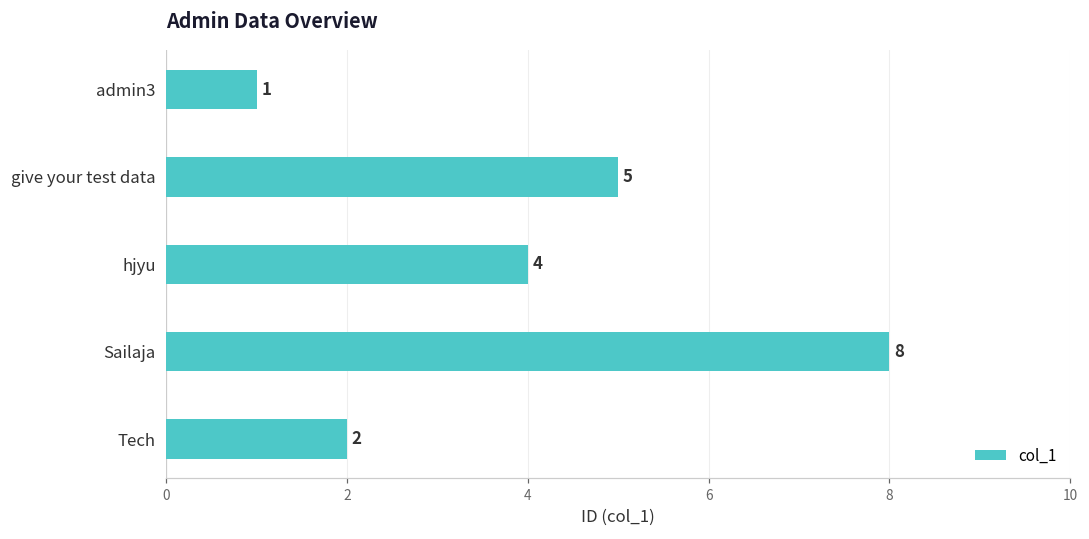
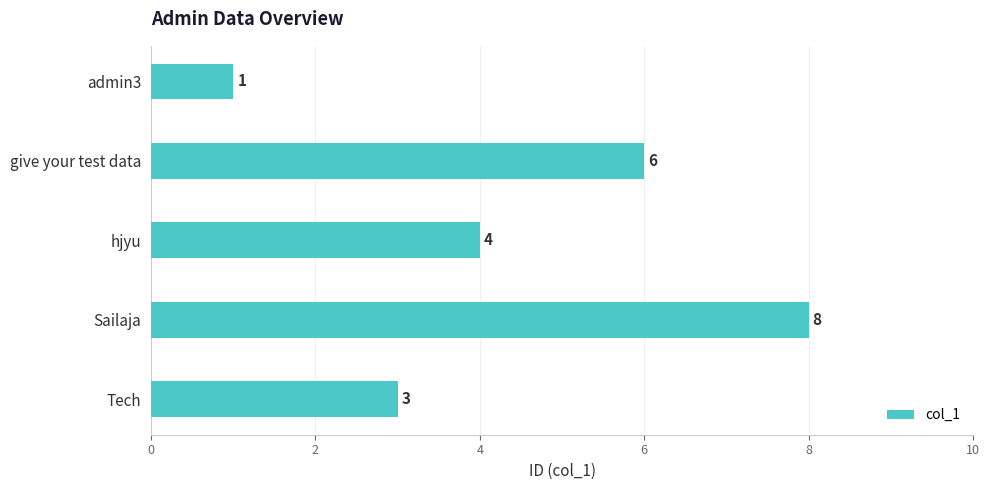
give your test data: 5 -> 6
Tech: 2 -> 3
